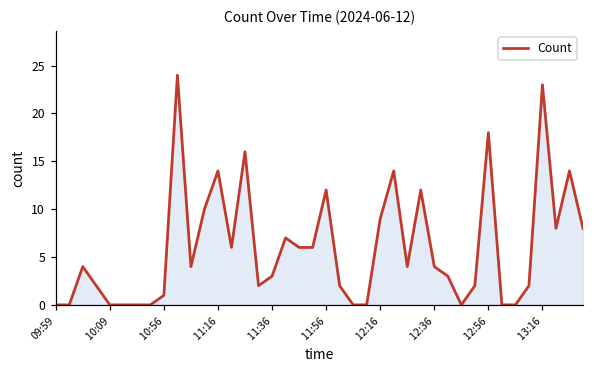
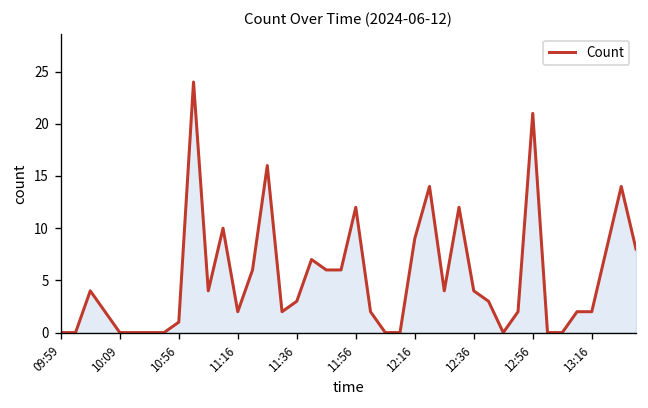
11:16: 14 -> 2
12:56: 18 -> 21
13:16: 23 -> 2
